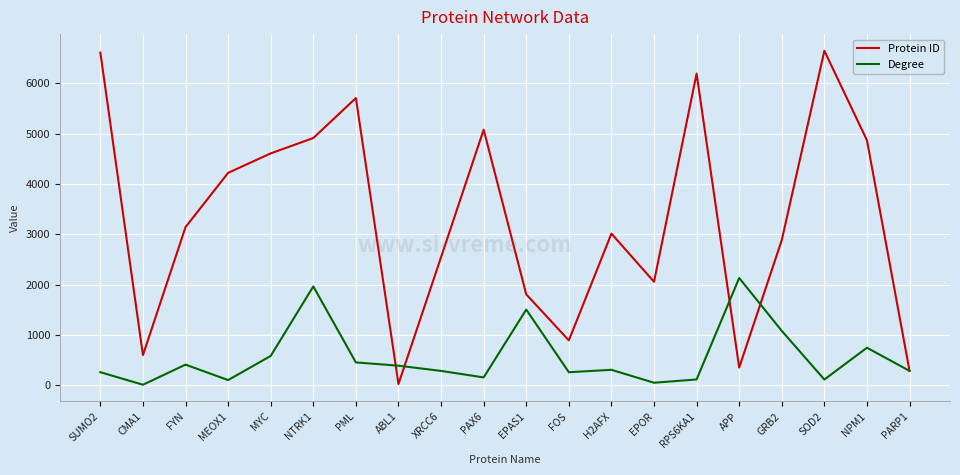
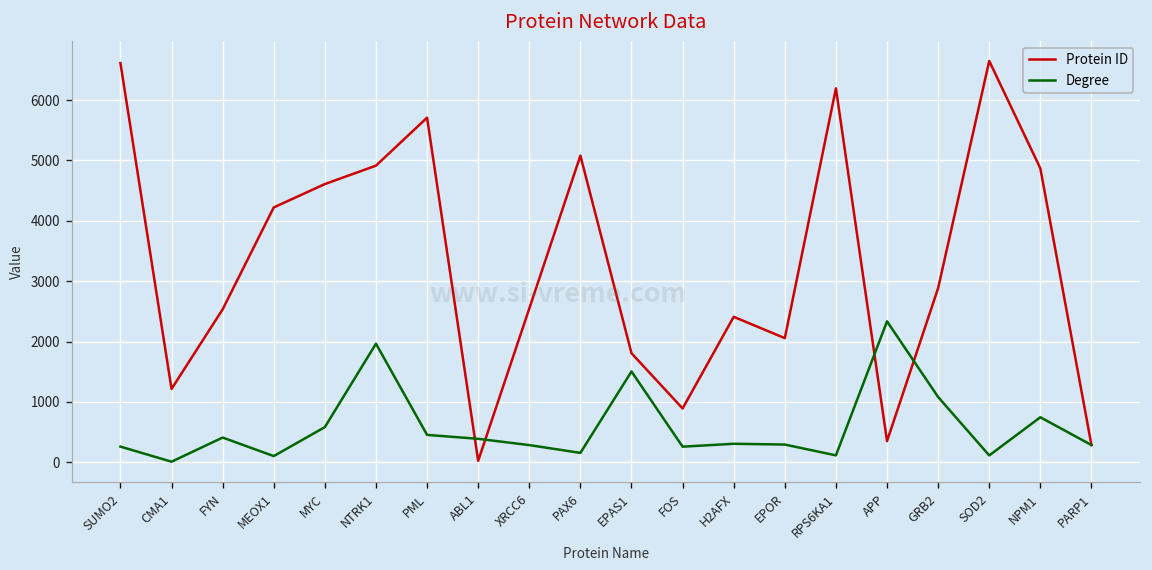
Protein ID, CMA1: 600 -> 1200
Protein ID, FYN: 3100 -> 2500
Protein ID, H2AFX: 3000 -> 2400
Degree, EPOR: 100 -> 300
Degree, APP: 2100 -> 2300
